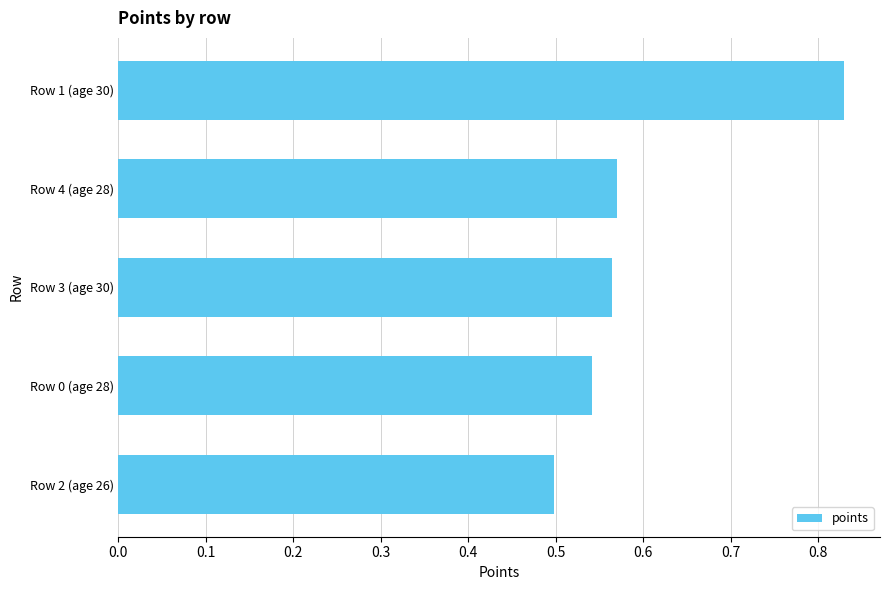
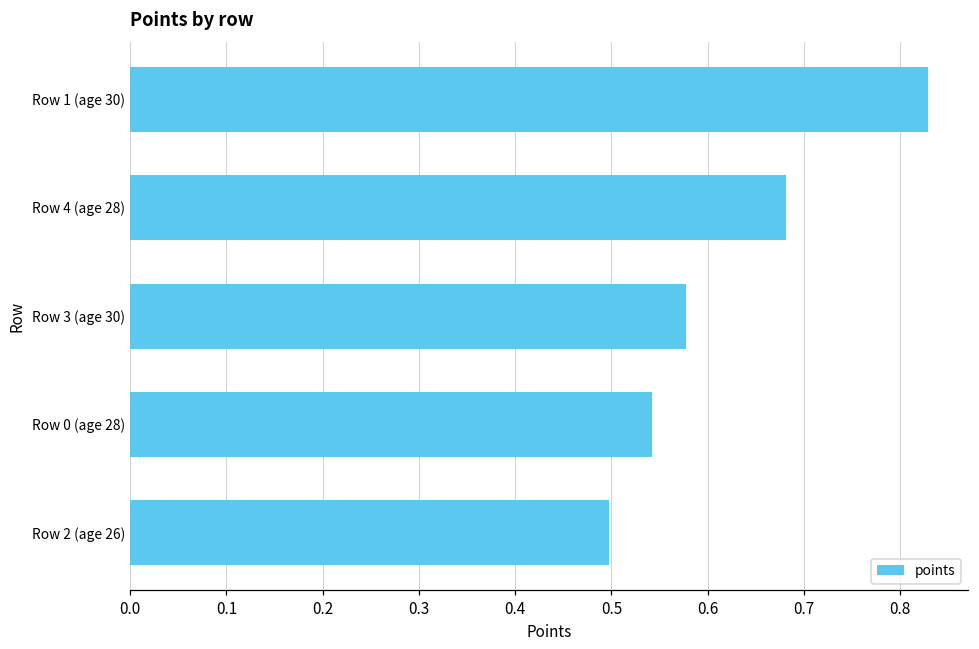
Row 4 (age 28): 0.57 -> 0.68
Row 3 (age 30): 0.56 -> 0.58
